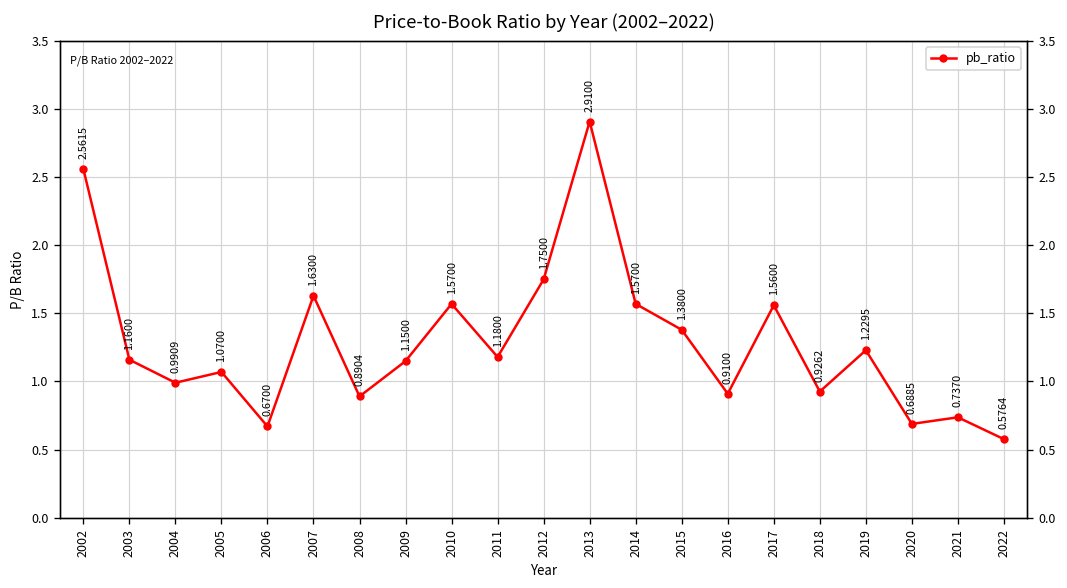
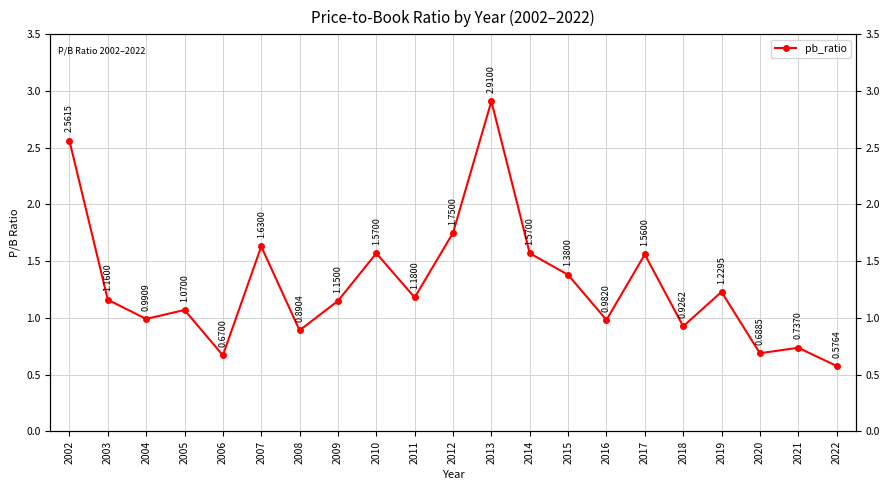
2016: 0.9100 -> 0.9820
